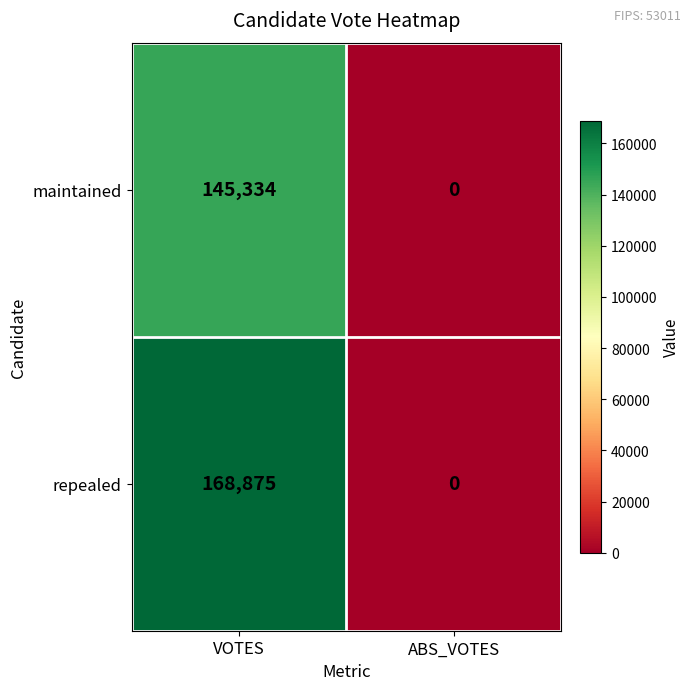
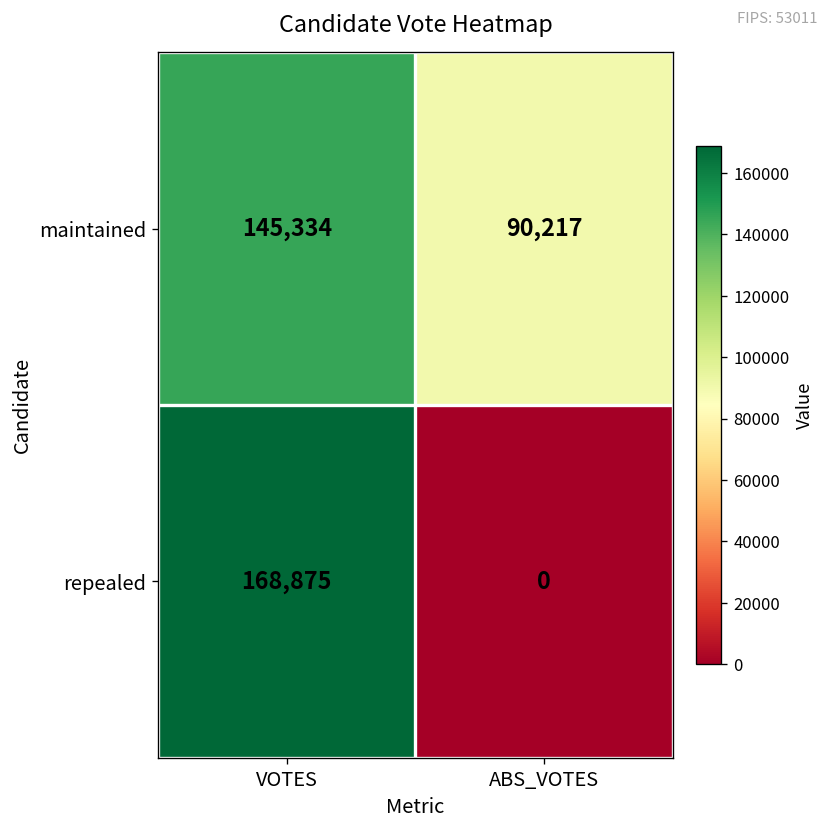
maintained, ABS_VOTES: 0 -> 90,217
